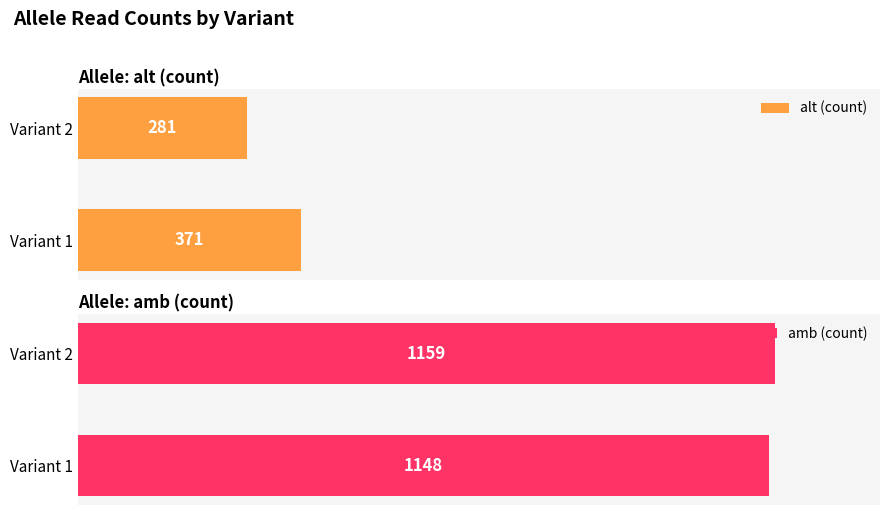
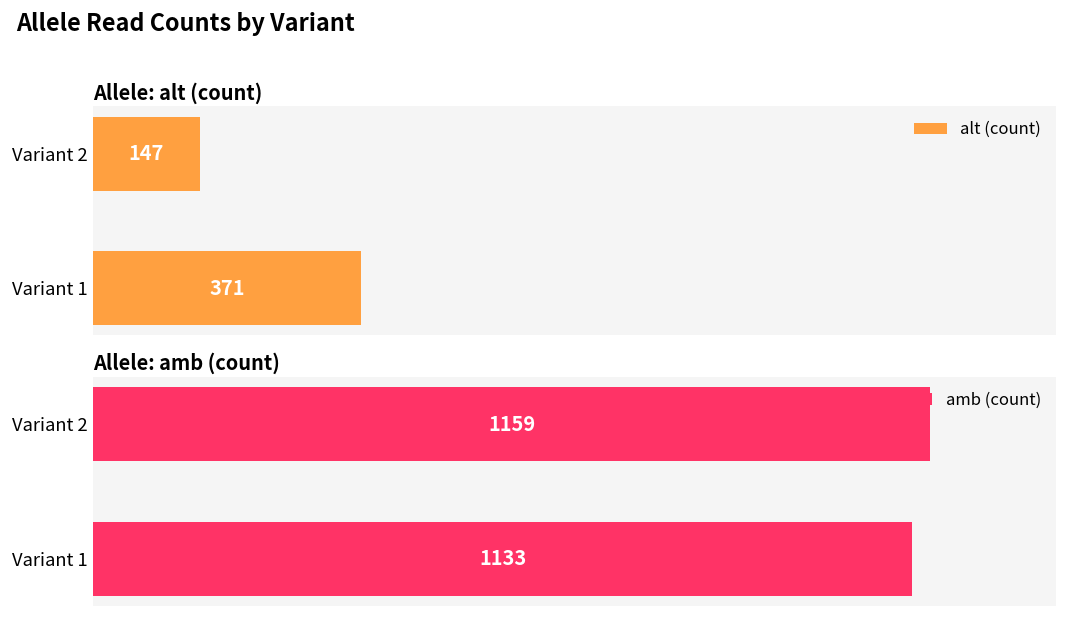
Allele: alt (count), Variant 2: 281 -> 147
Allele: amb (count), Variant 1: 1148 -> 1133
